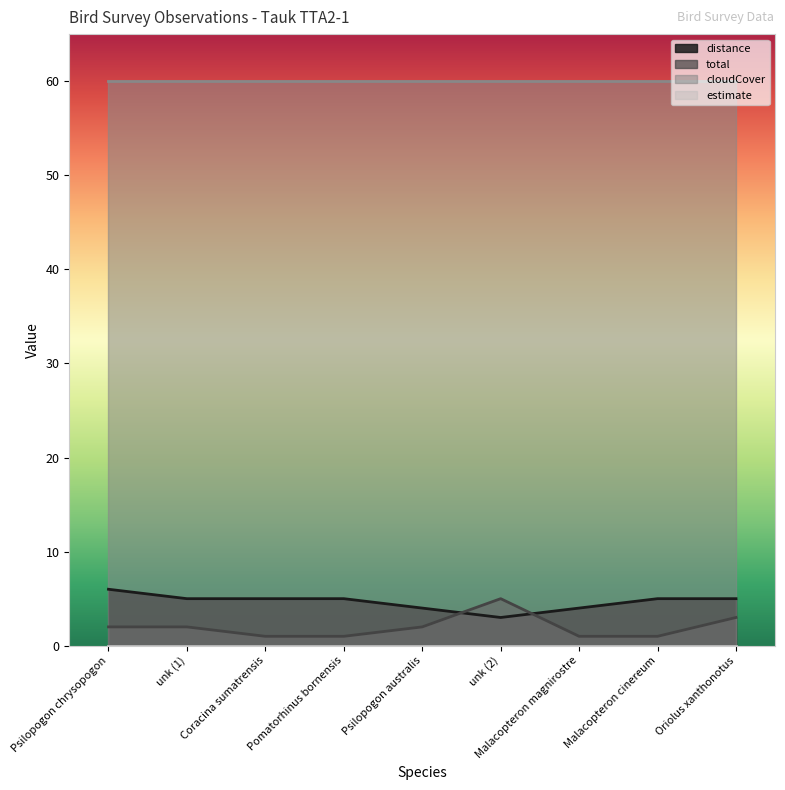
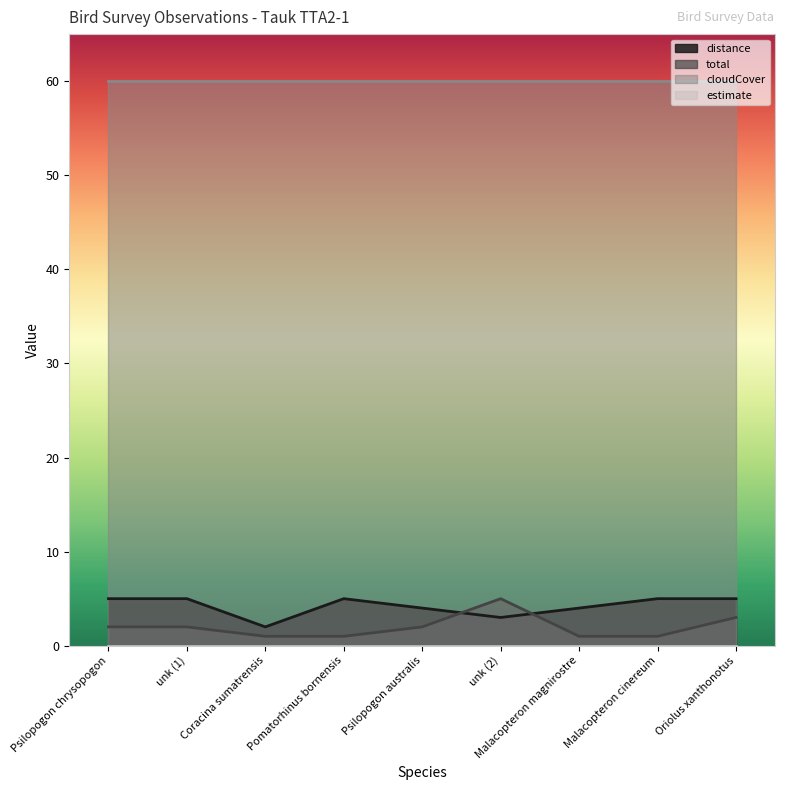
distance, Psilopogon chrysopogon: 6 -> 5
distance, Coracina sumatrensis: 5 -> 2
